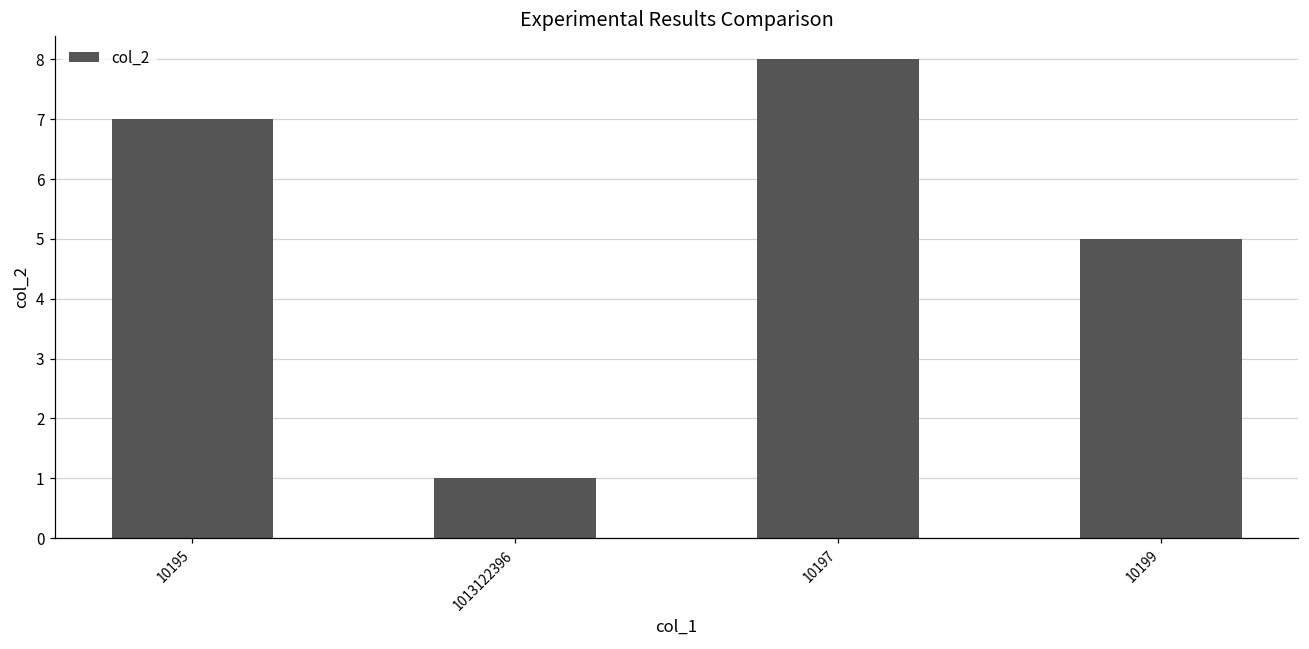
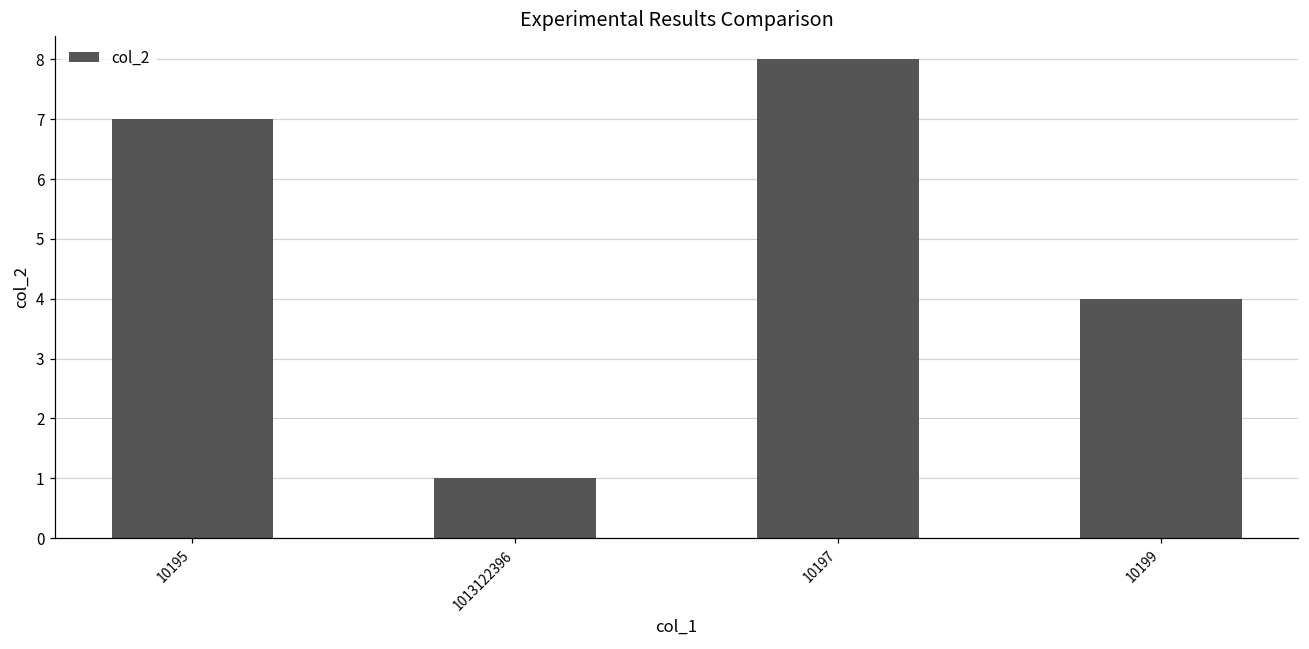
10199: 5 -> 4
